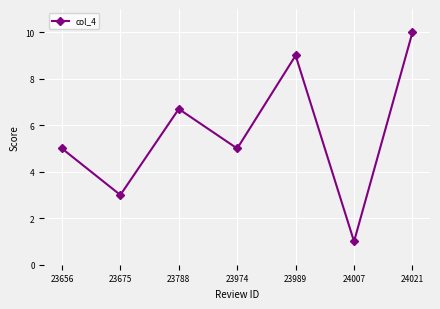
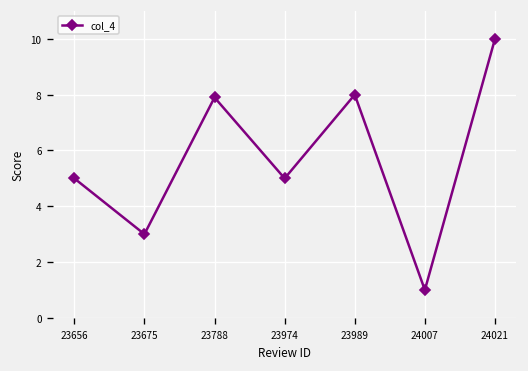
23788: 6.7 -> 7.9
23989: 9 -> 8
